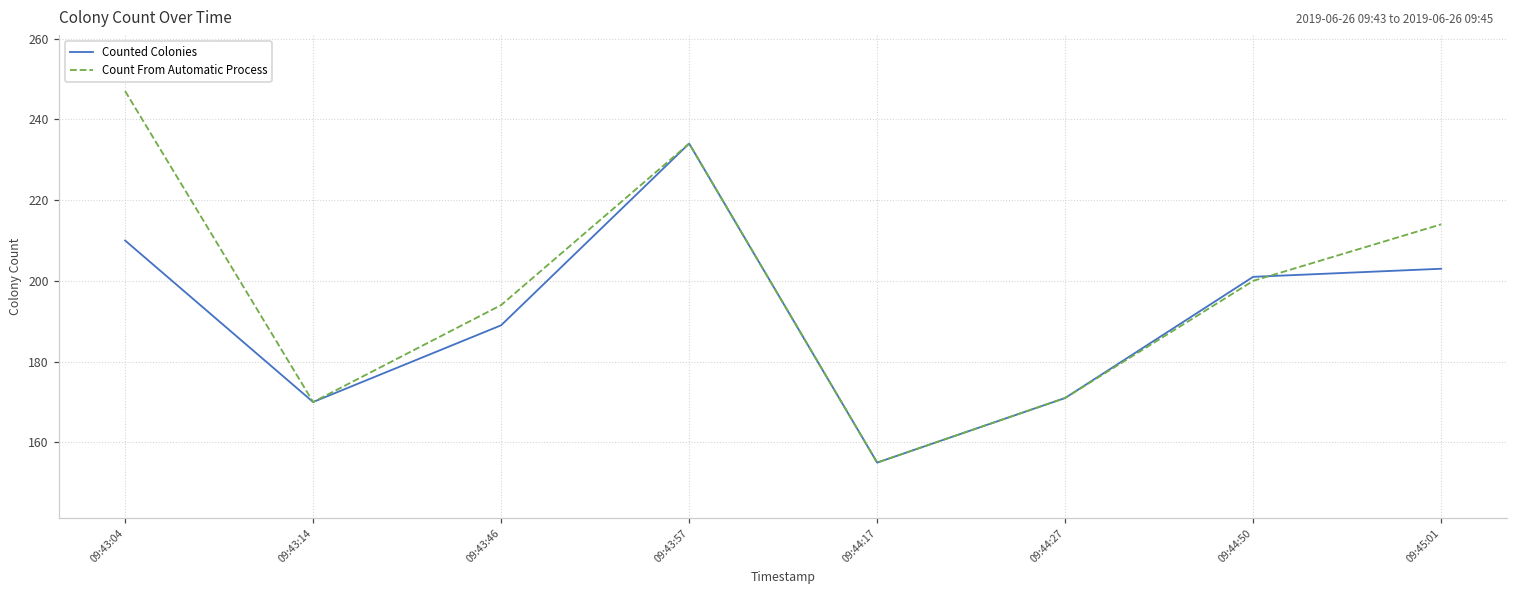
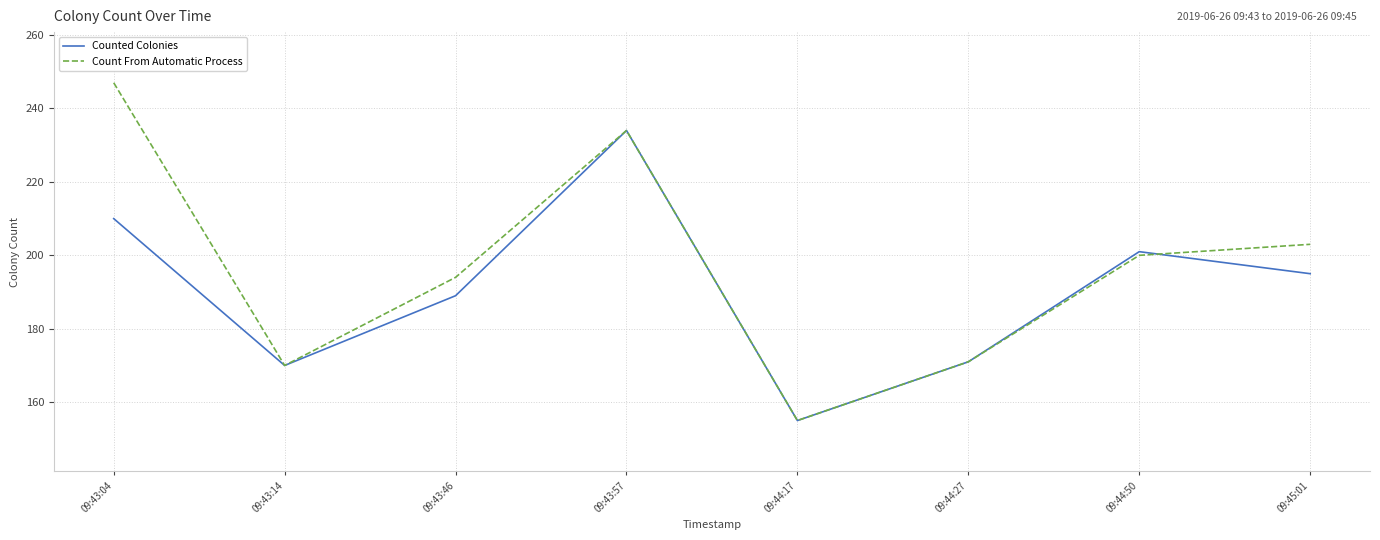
Counted Colonies, 09:45:01: 203 -> 195
Count From Automatic Process, 09:45:01: 214 -> 203
